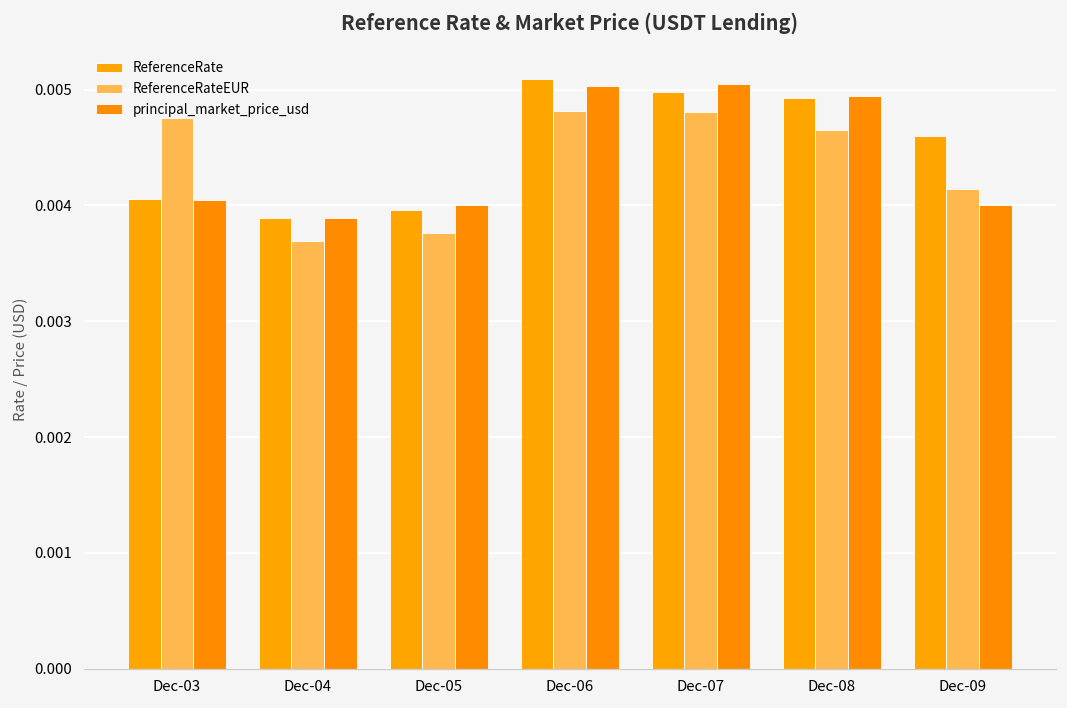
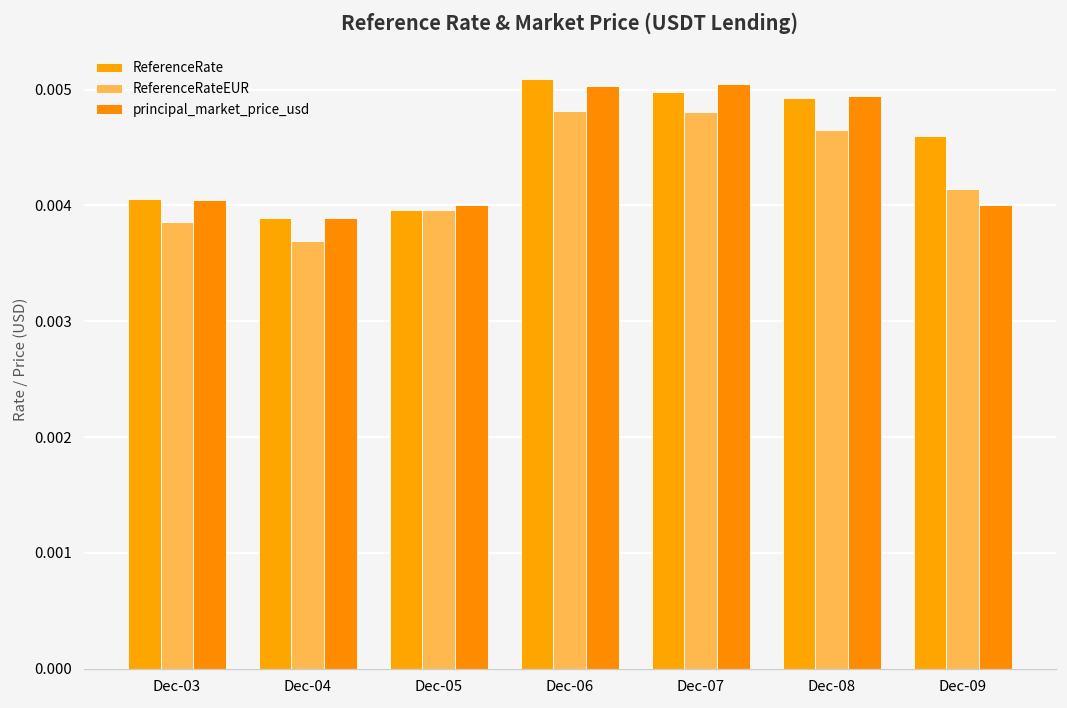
ReferenceRateEUR, Dec-03: 0.0048 -> 0.0039
ReferenceRateEUR, Dec-05: 0.0038 -> 0.0040
